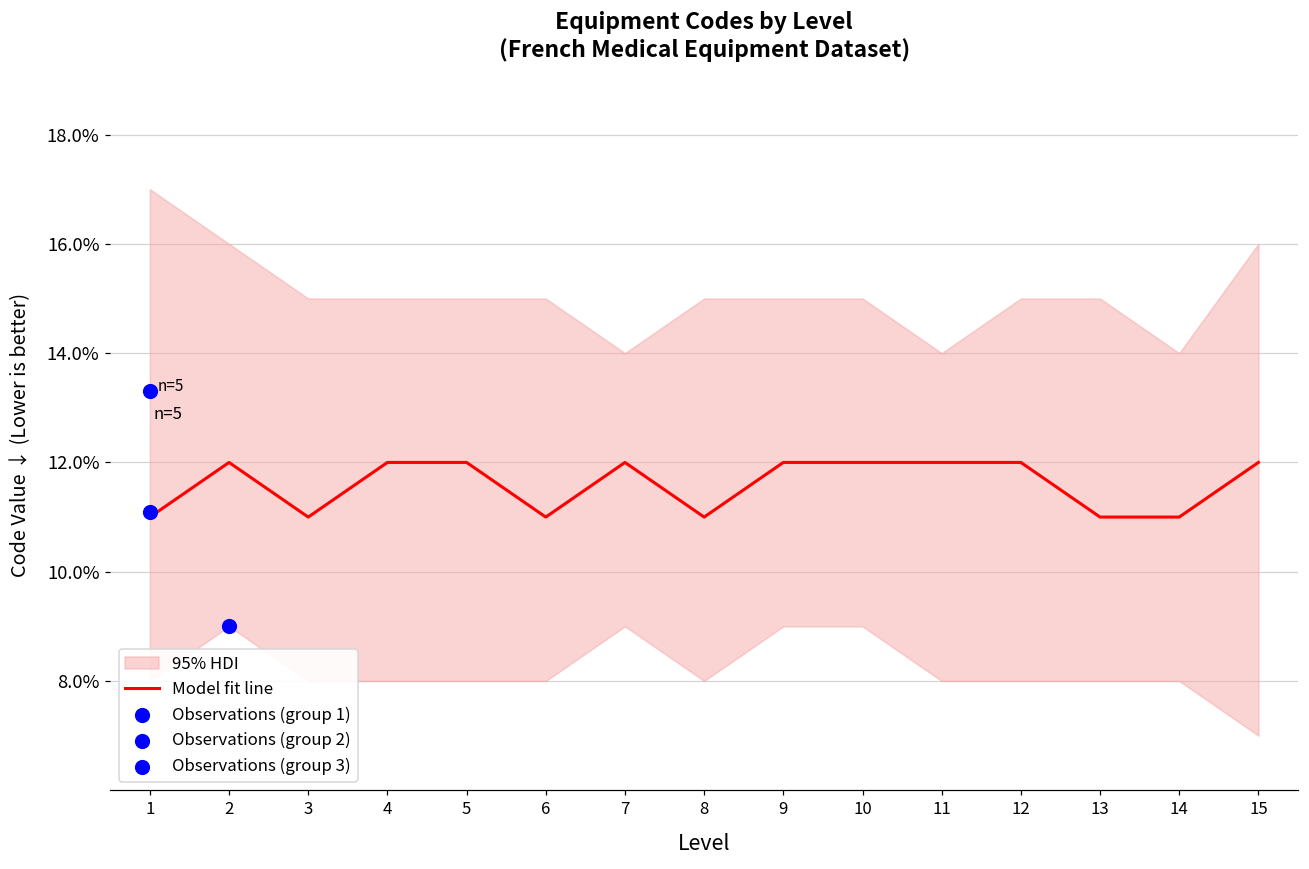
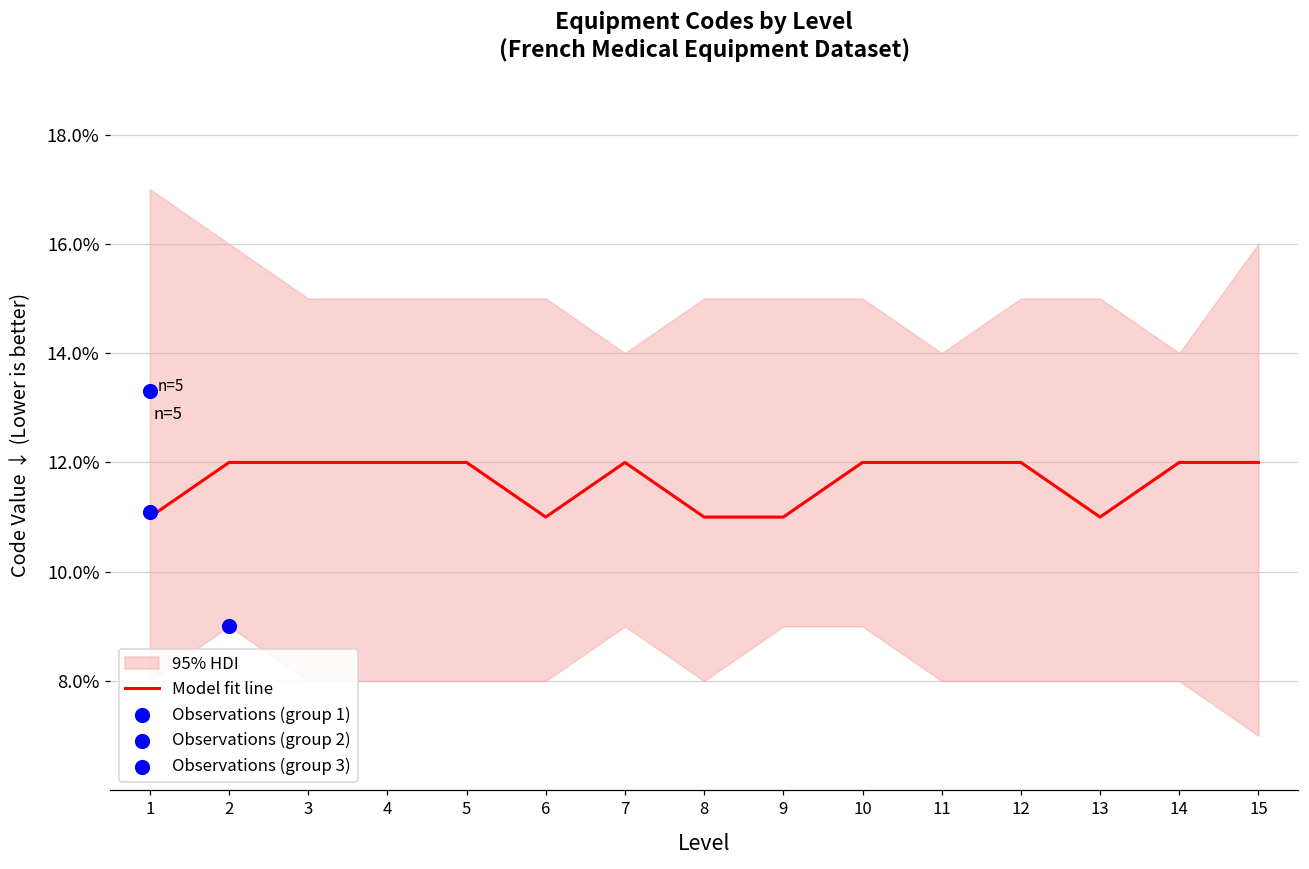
Model fit line, 3: 11% -> 12%
Model fit line, 9: 12% -> 11%
Model fit line, 14: 11% -> 12%
